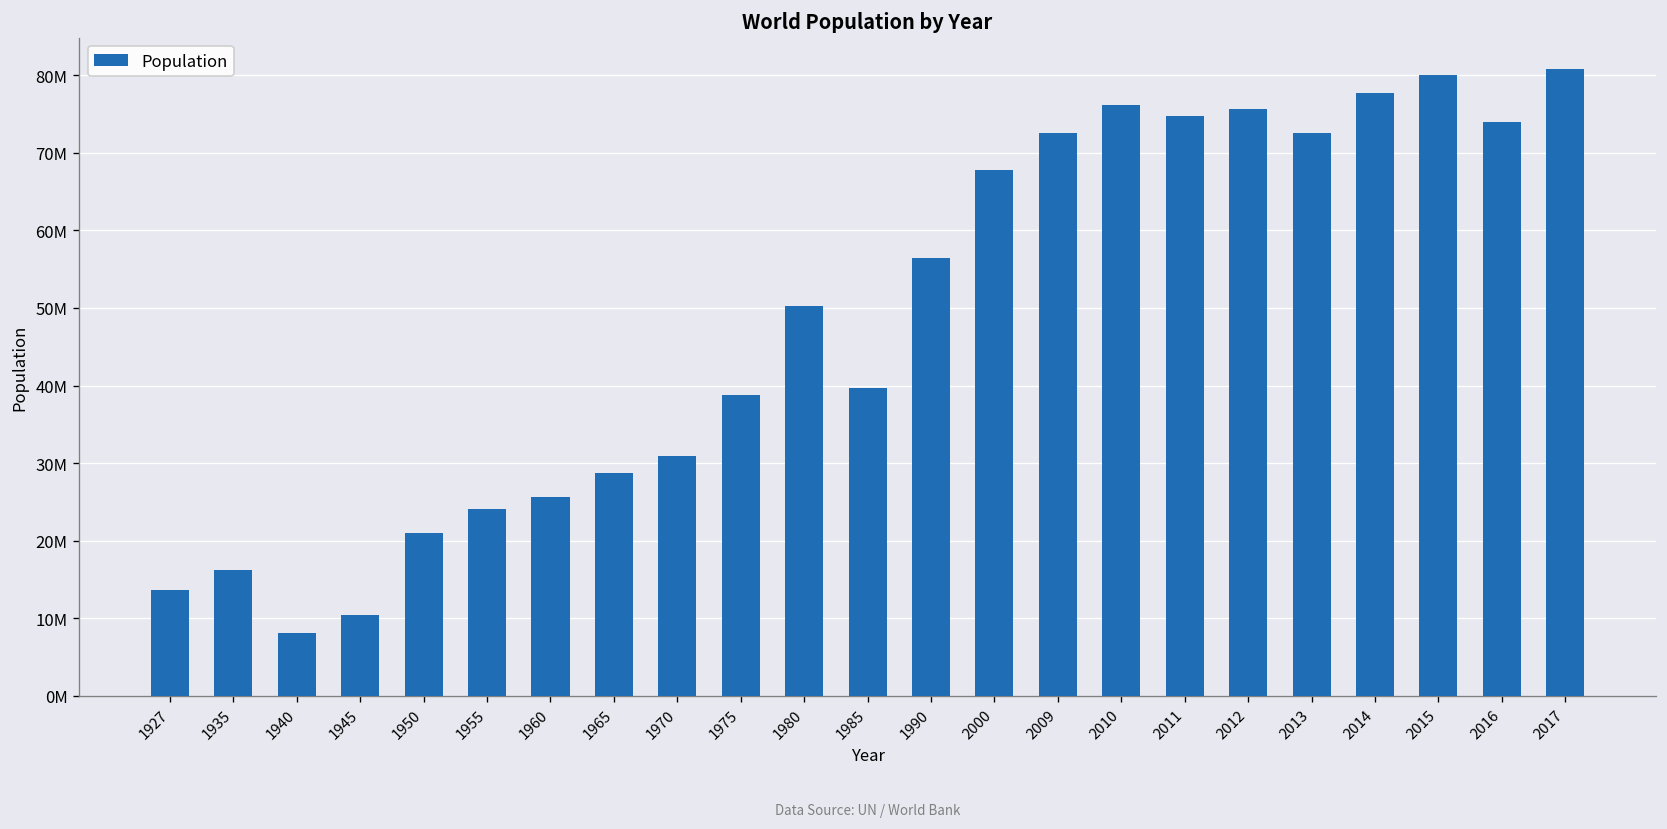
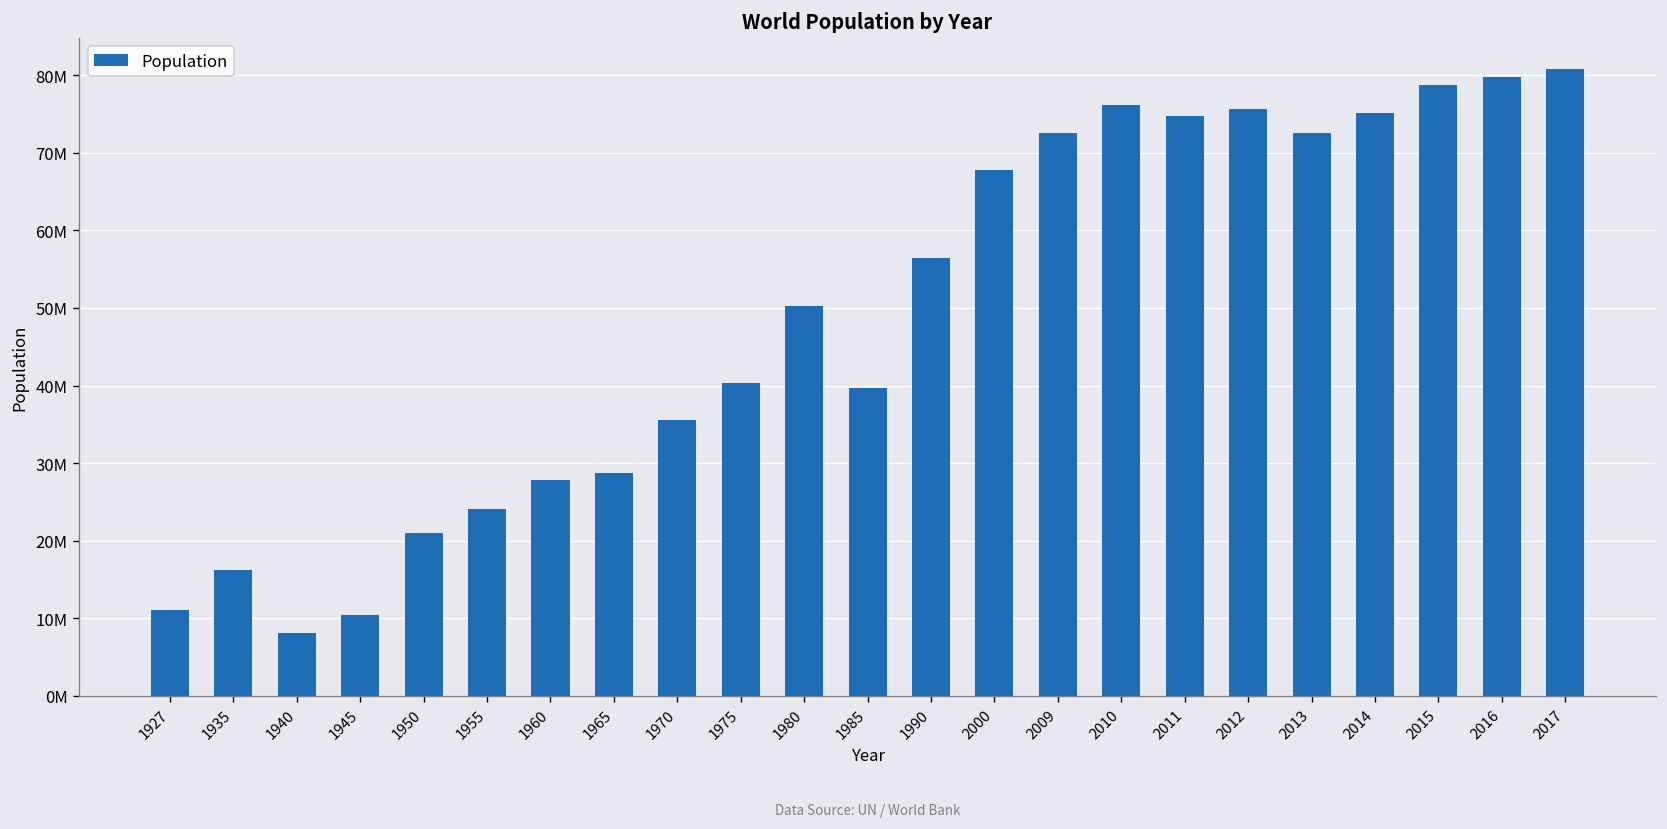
1927: 14000000 -> 11000000
1960: 26000000 -> 28000000
1970: 31000000 -> 36000000
1975: 39000000 -> 40000000
2014: 78000000 -> 75000000
2015: 80000000 -> 79000000
2016: 74000000 -> 80000000
